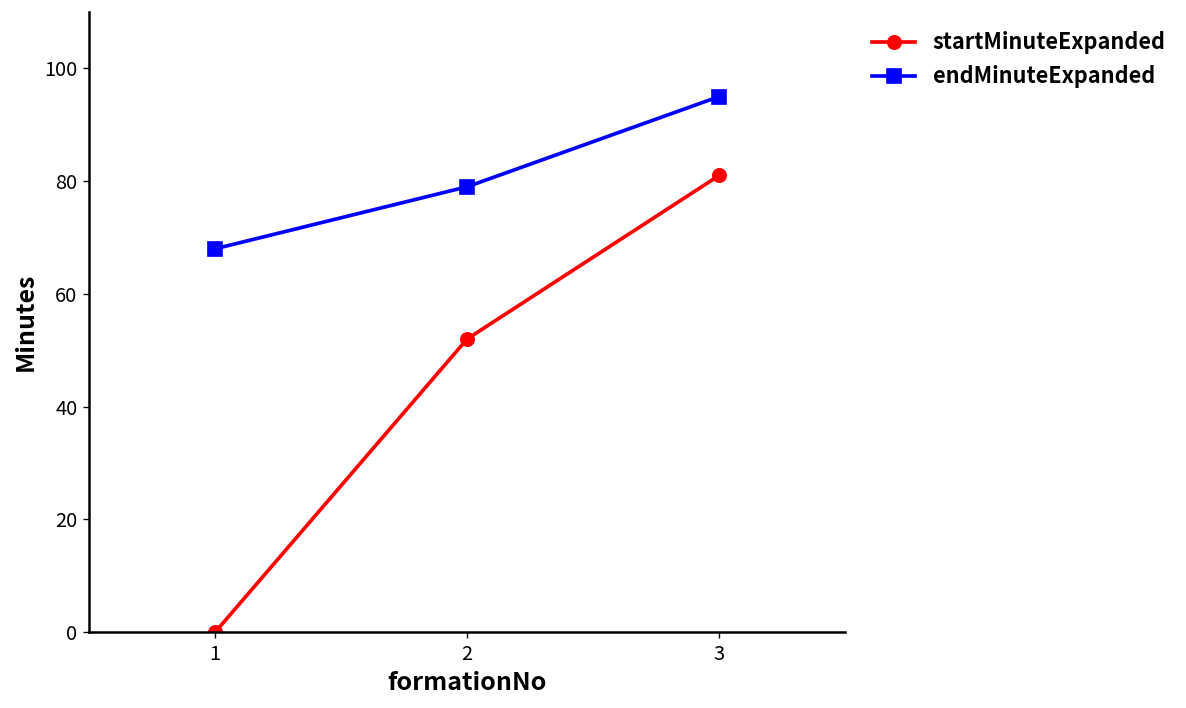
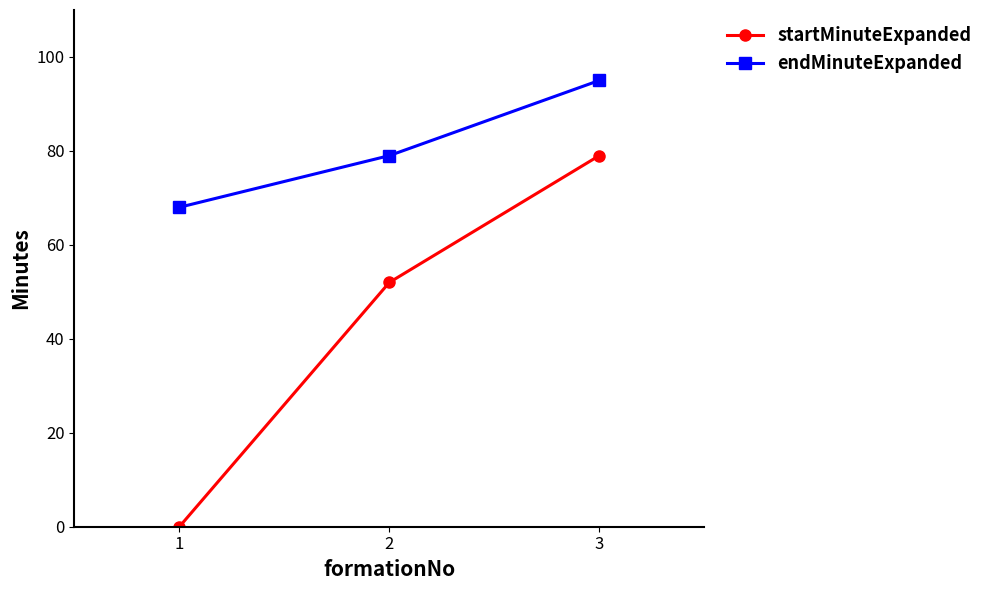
startMinuteExpanded, 3: 81 -> 79
